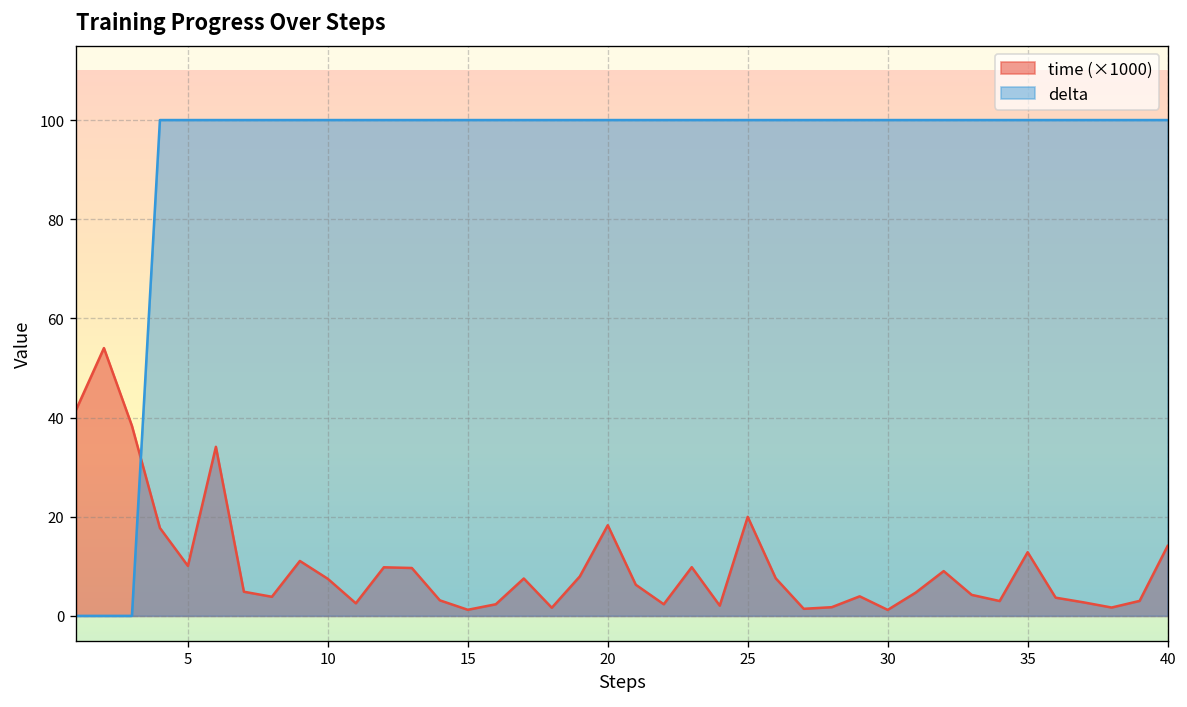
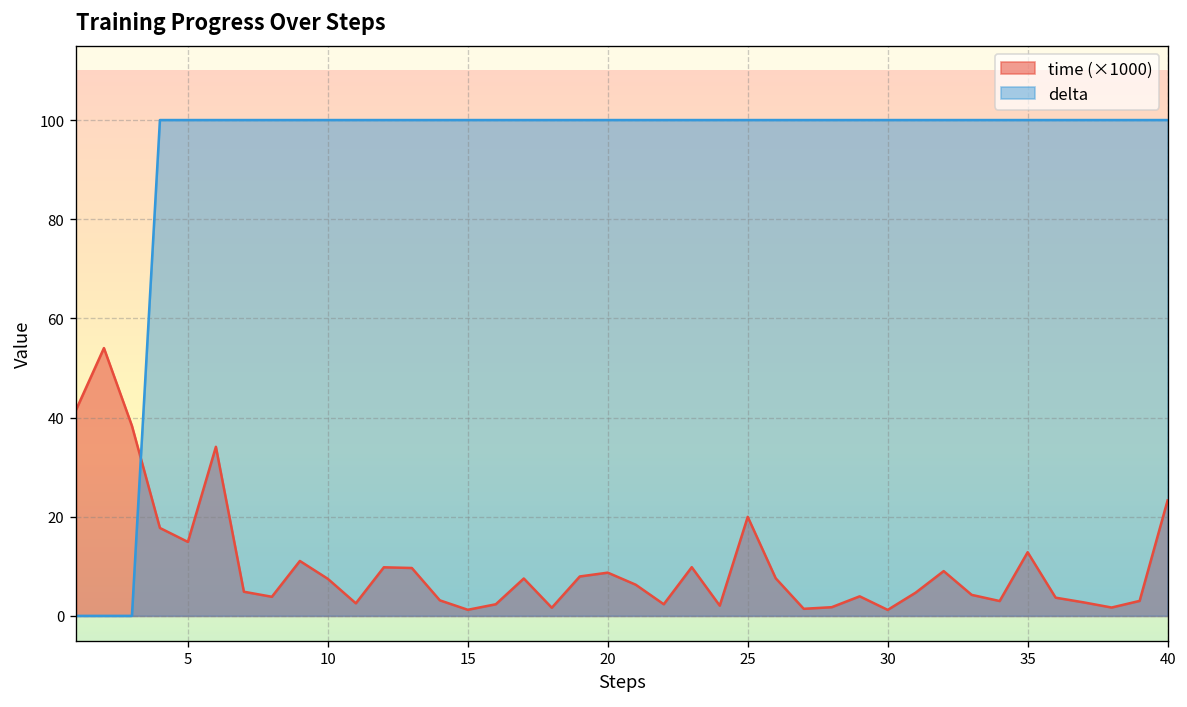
time (×1000), 5: 10 -> 15
time (×1000), 20: 18 -> 9
time (×1000), 40: 14 -> 23
